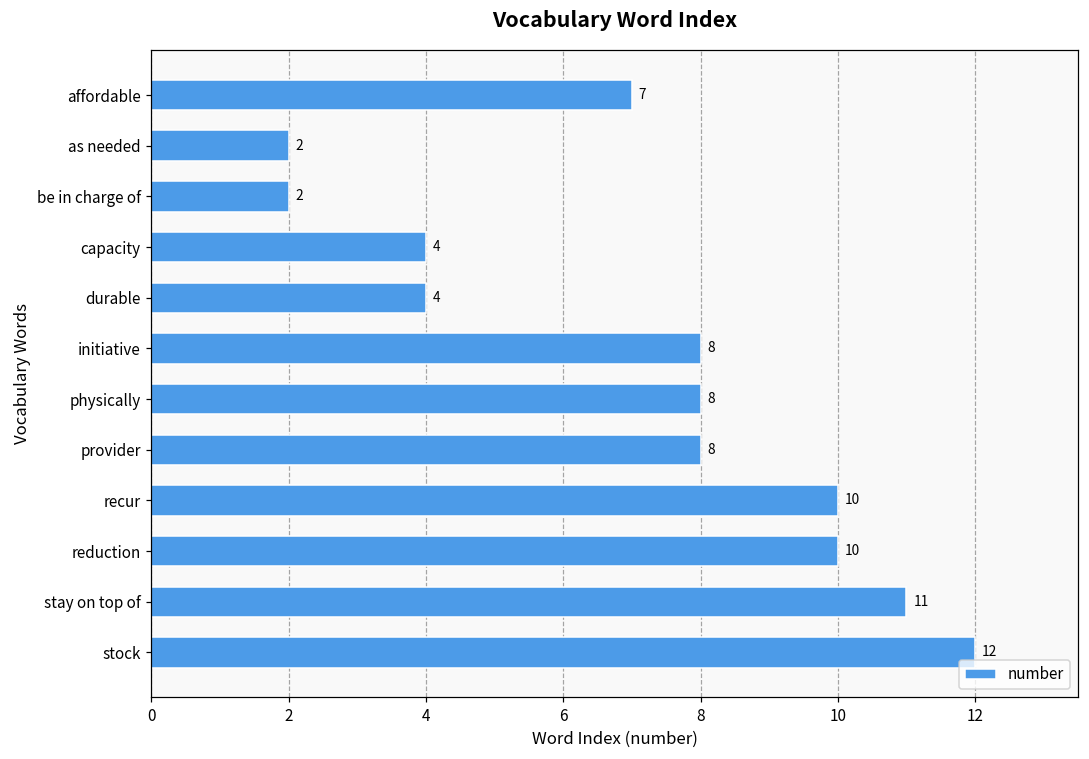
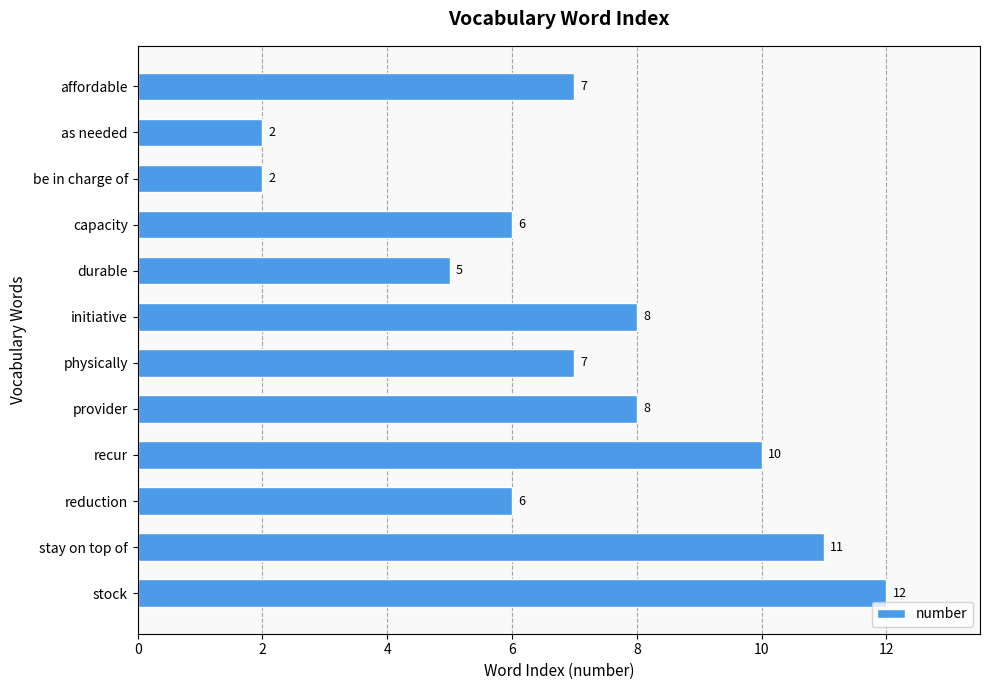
capacity: 4 -> 6
durable: 4 -> 5
physically: 8 -> 7
reduction: 10 -> 6
